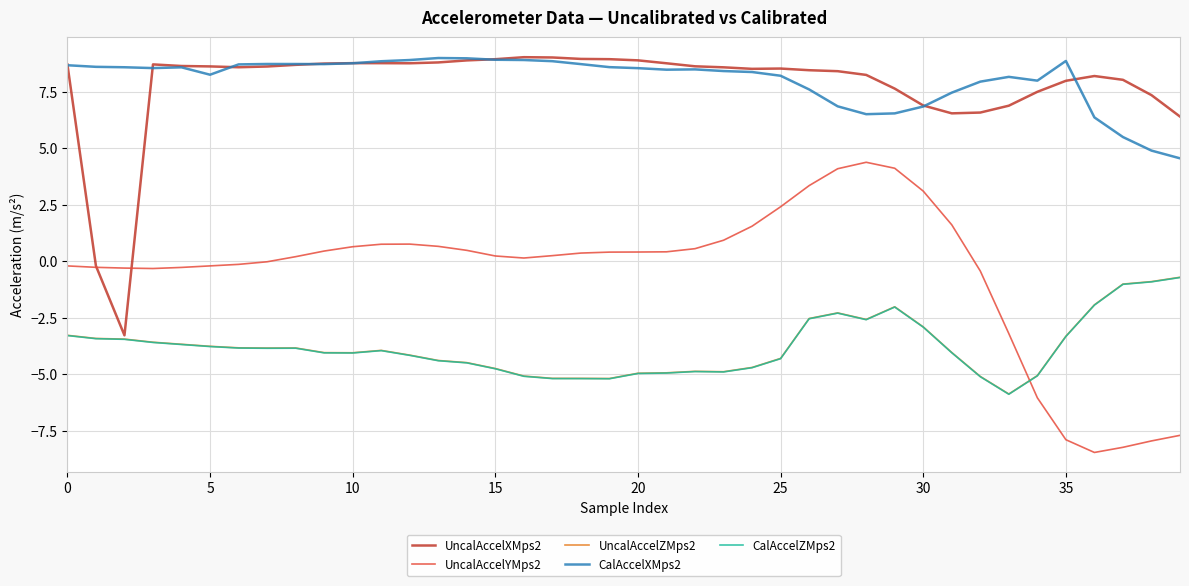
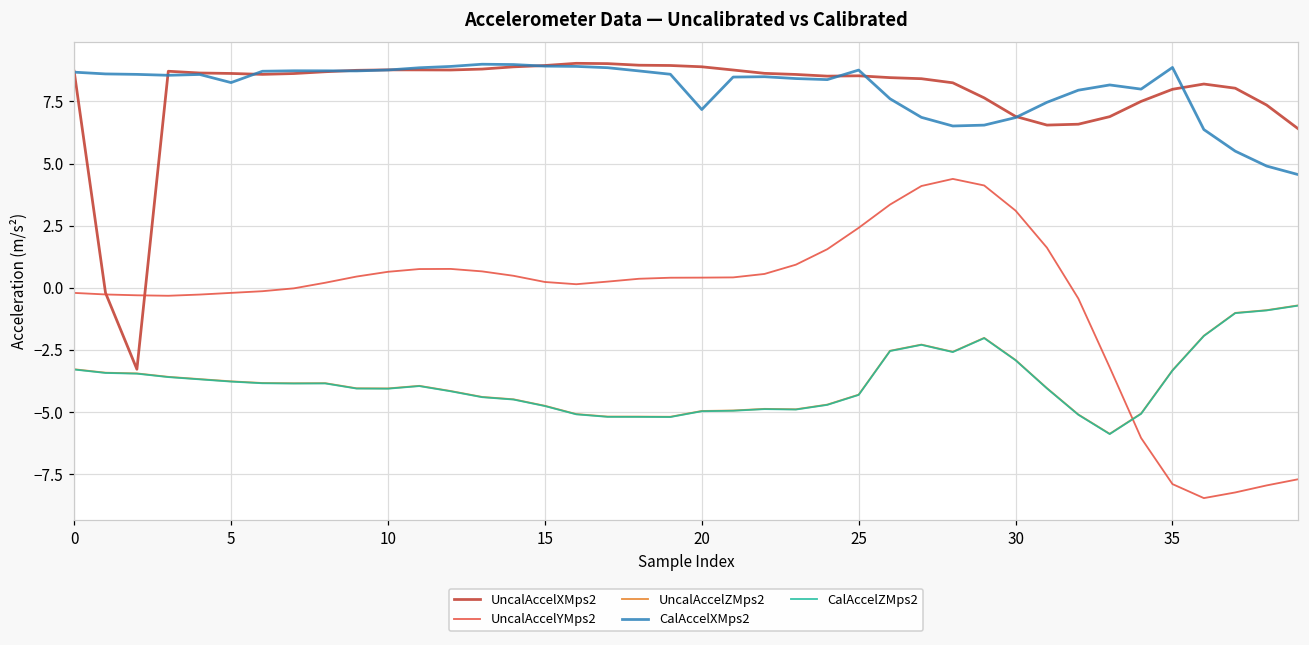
CalAccelXMps2, 20: 8.5 -> 7.2
CalAccelXMps2, 25: 8.2 -> 8.8
